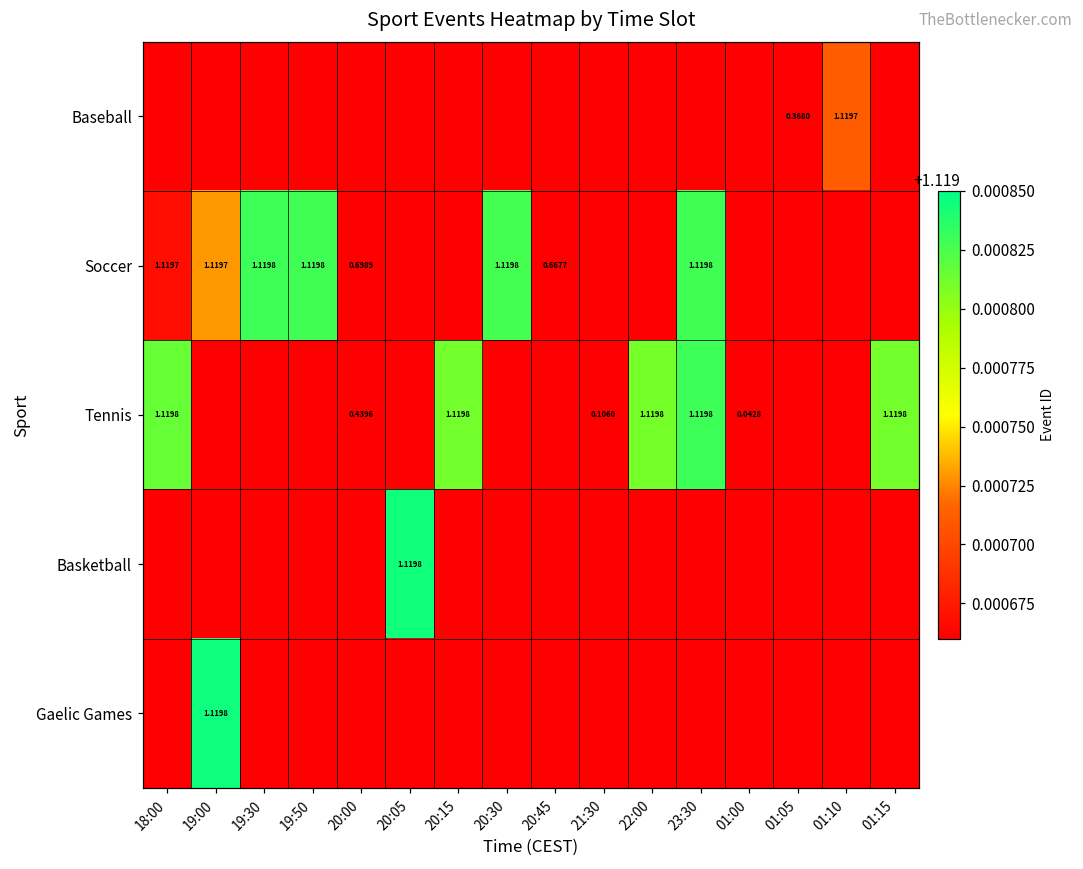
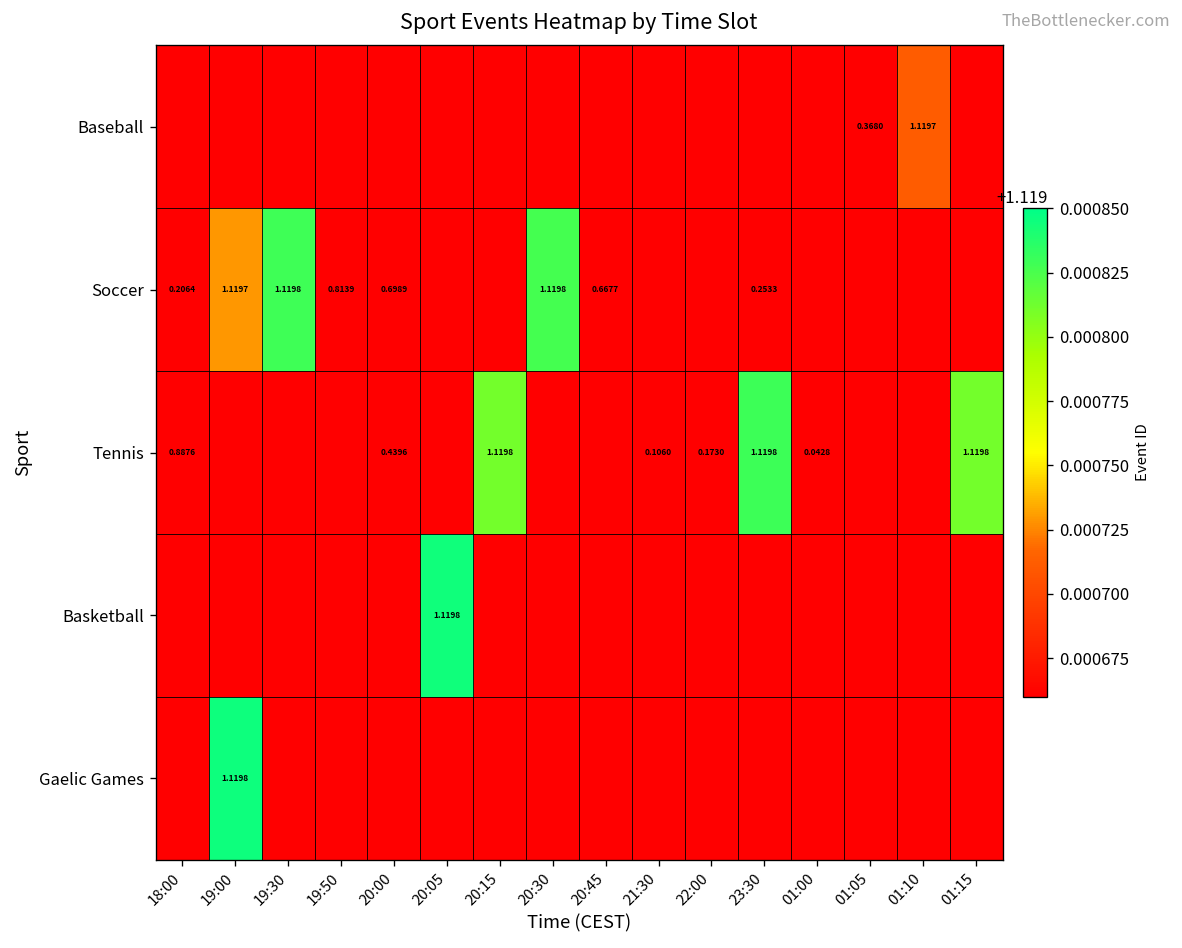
Soccer, 18:00: 1.1197 -> 0.2064
Soccer, 19:50: 1.1198 -> 0.8139
Soccer, 23:30: 1.1198 -> 0.2533
Tennis, 18:00: 1.1198 -> 0.8876
Tennis, 22:00: 1.1198 -> 0.1730
